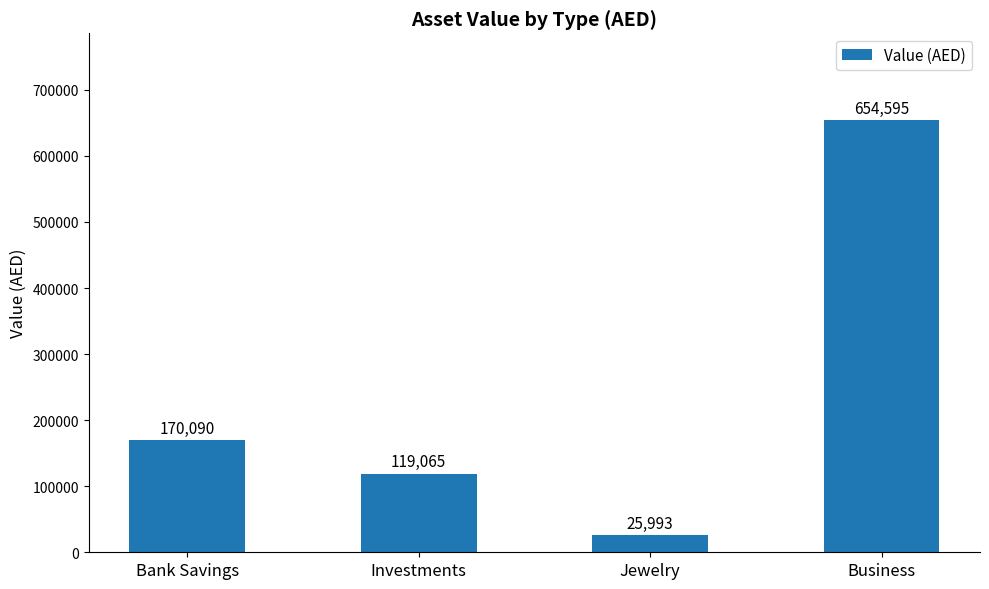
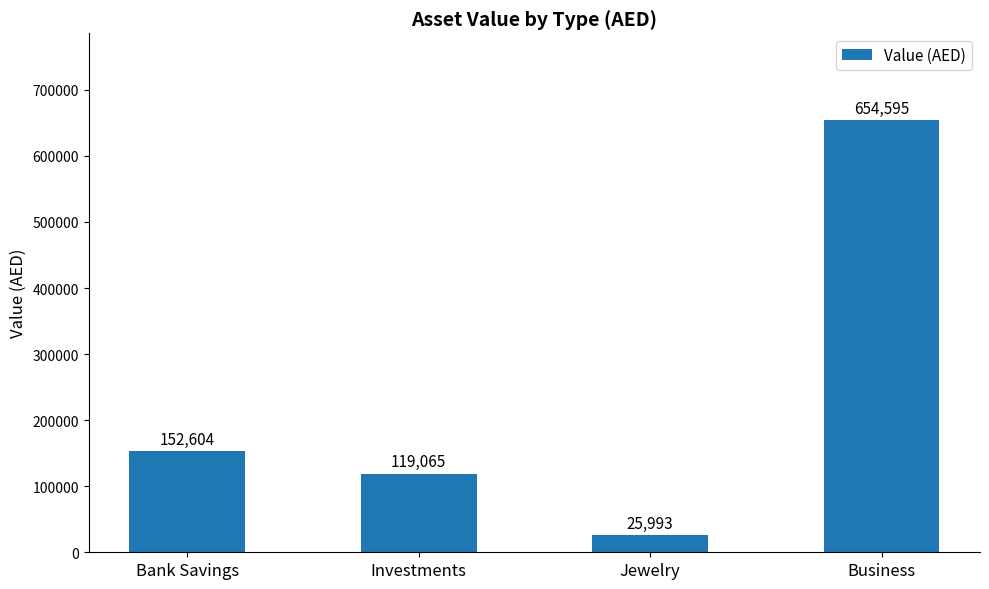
Bank Savings: 170,090 -> 152,604
